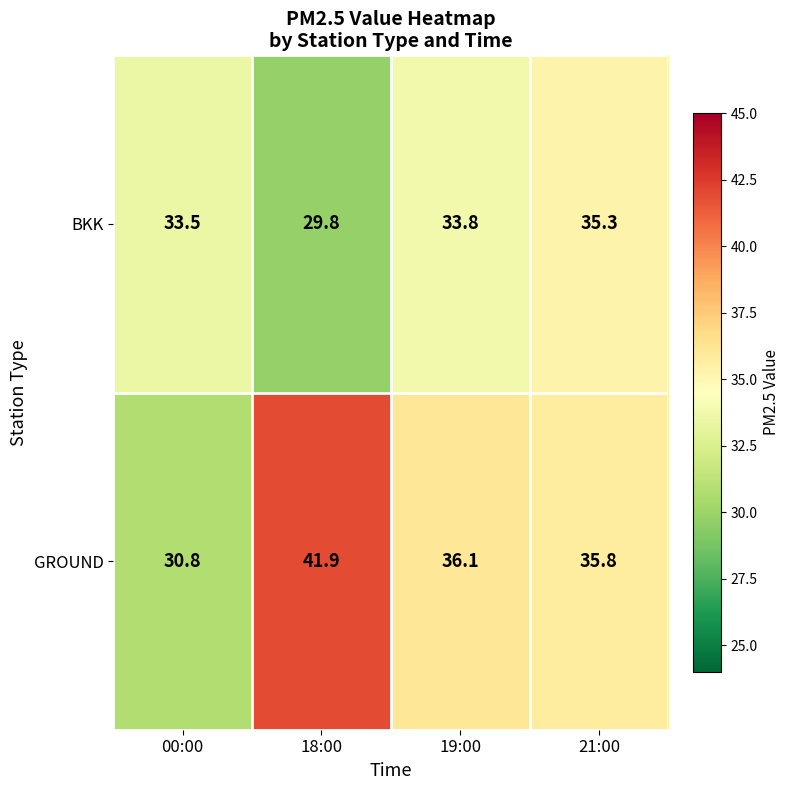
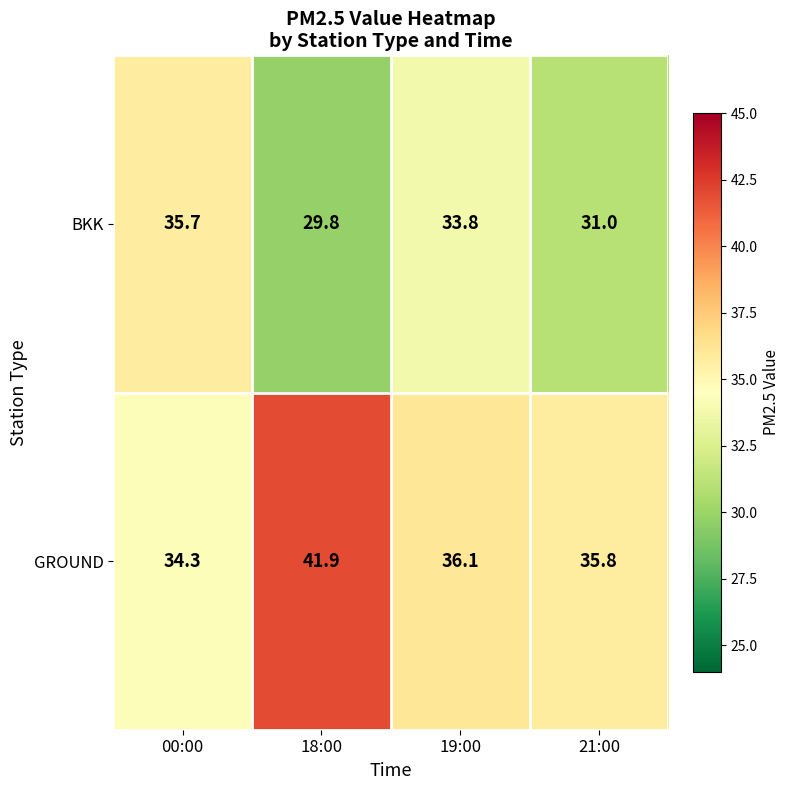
BKK, 00:00: 33.5 -> 35.7
BKK, 21:00: 35.3 -> 31.0
GROUND, 00:00: 30.8 -> 34.3
